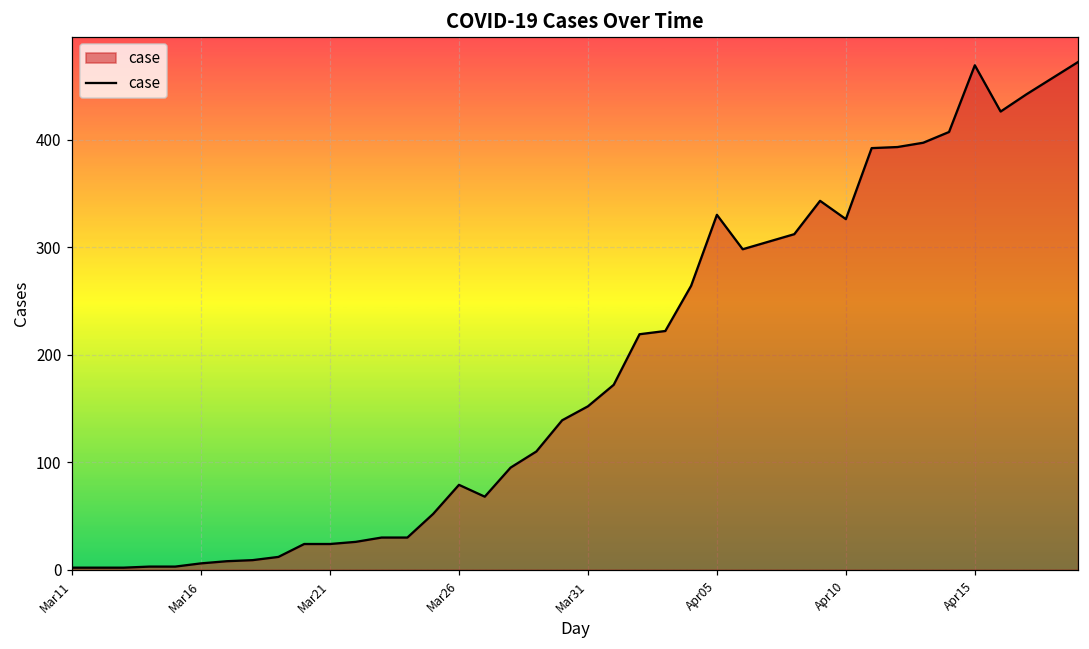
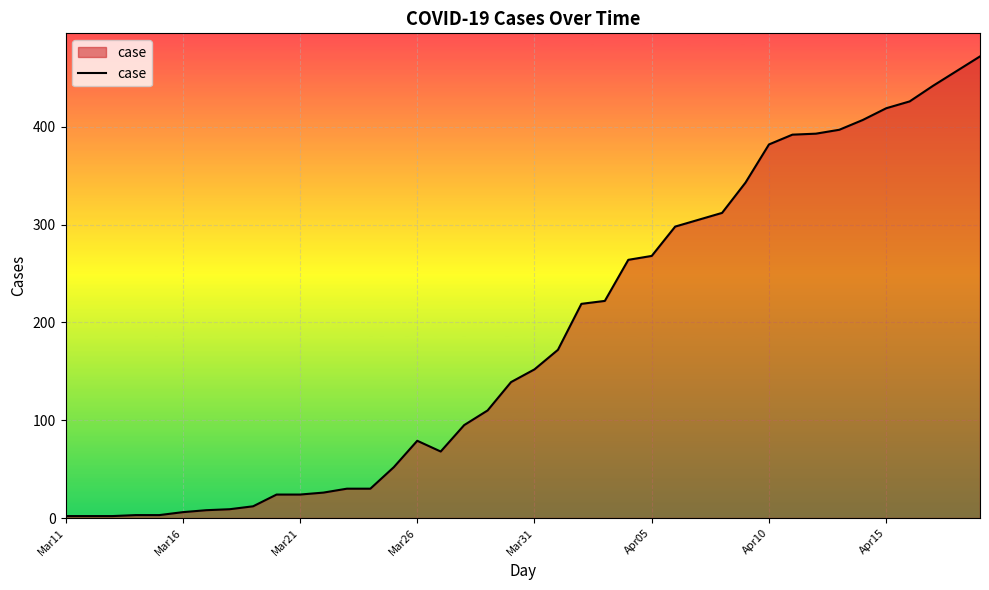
Apr05: 330 -> 270
Apr10: 330 -> 380
Apr15: 470 -> 420
